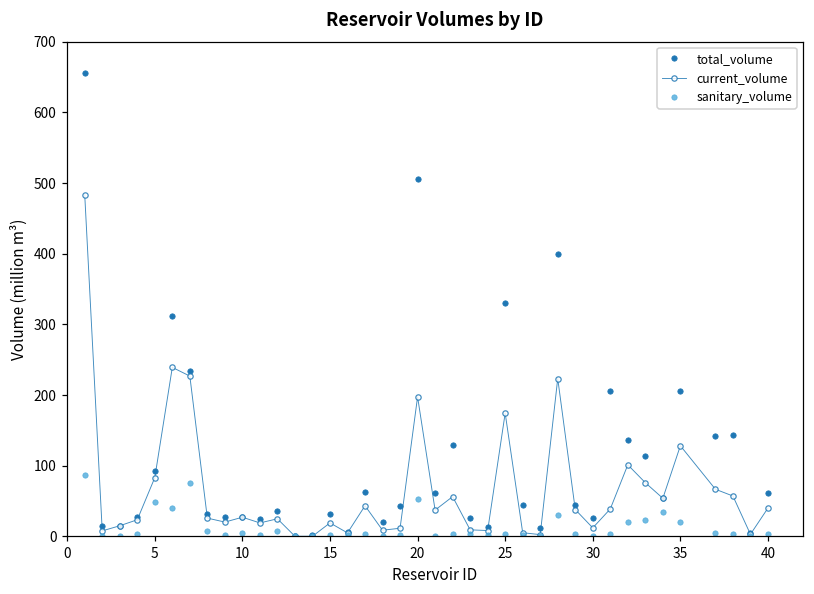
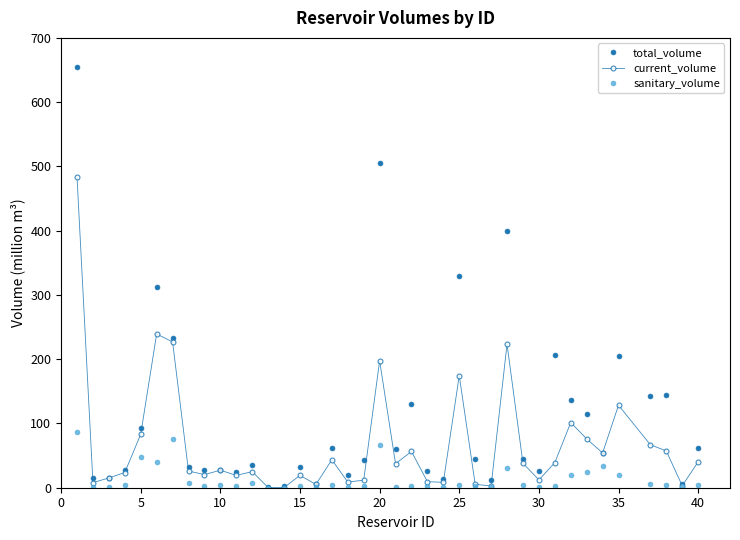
sanitary_volume, 20: 50 -> 70
